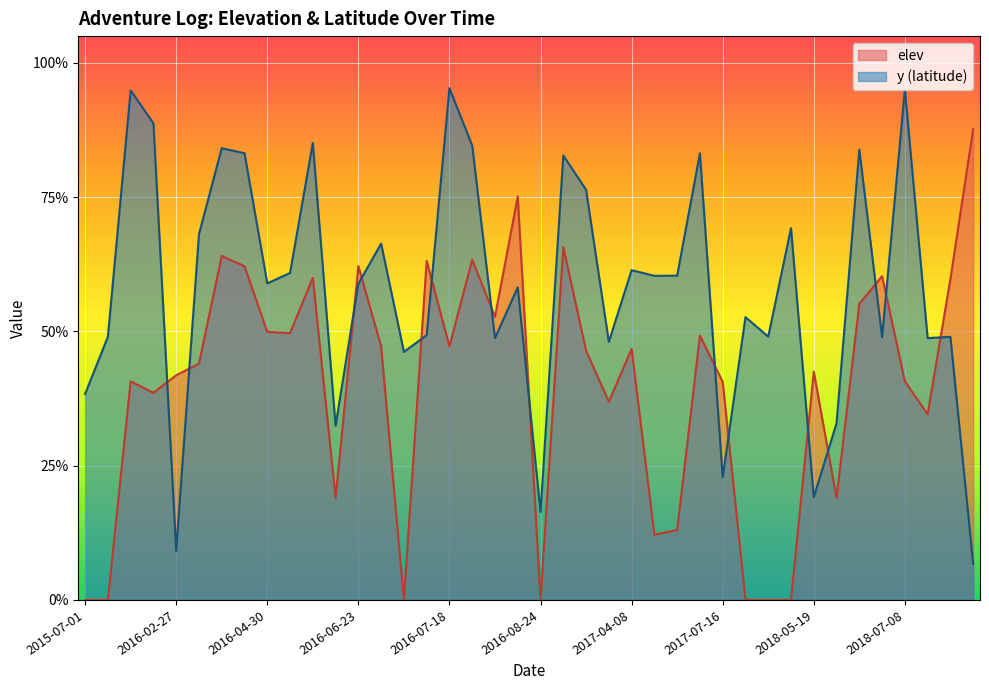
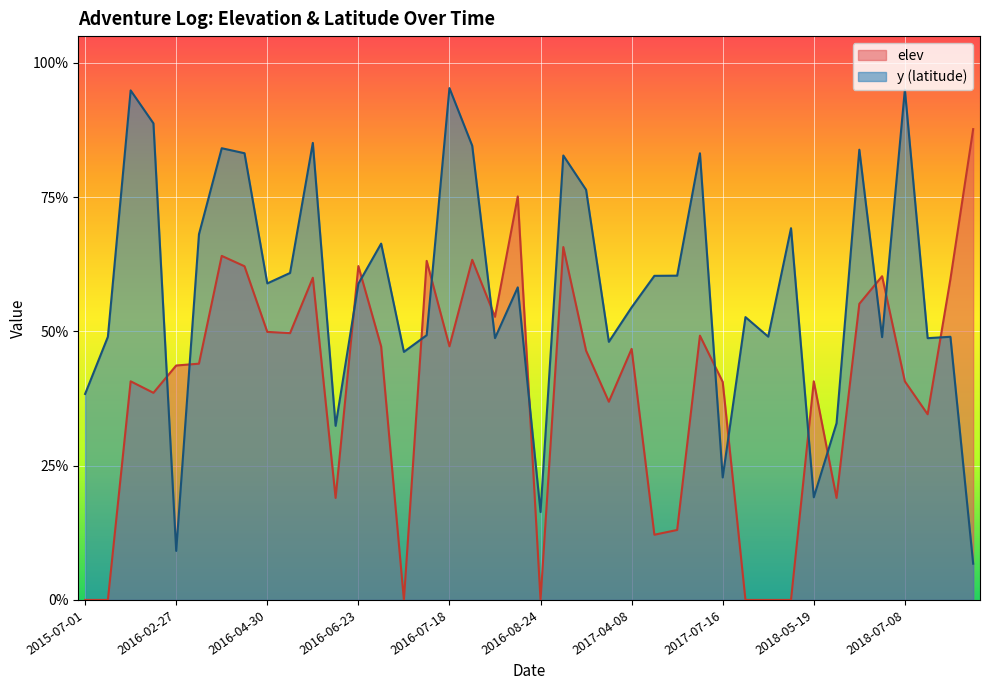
elev, 2016-02-27: 42% -> 44%
y (latitude), 2017-04-08: 61% -> 54%
elev, 2018-05-19: 43% -> 41%
